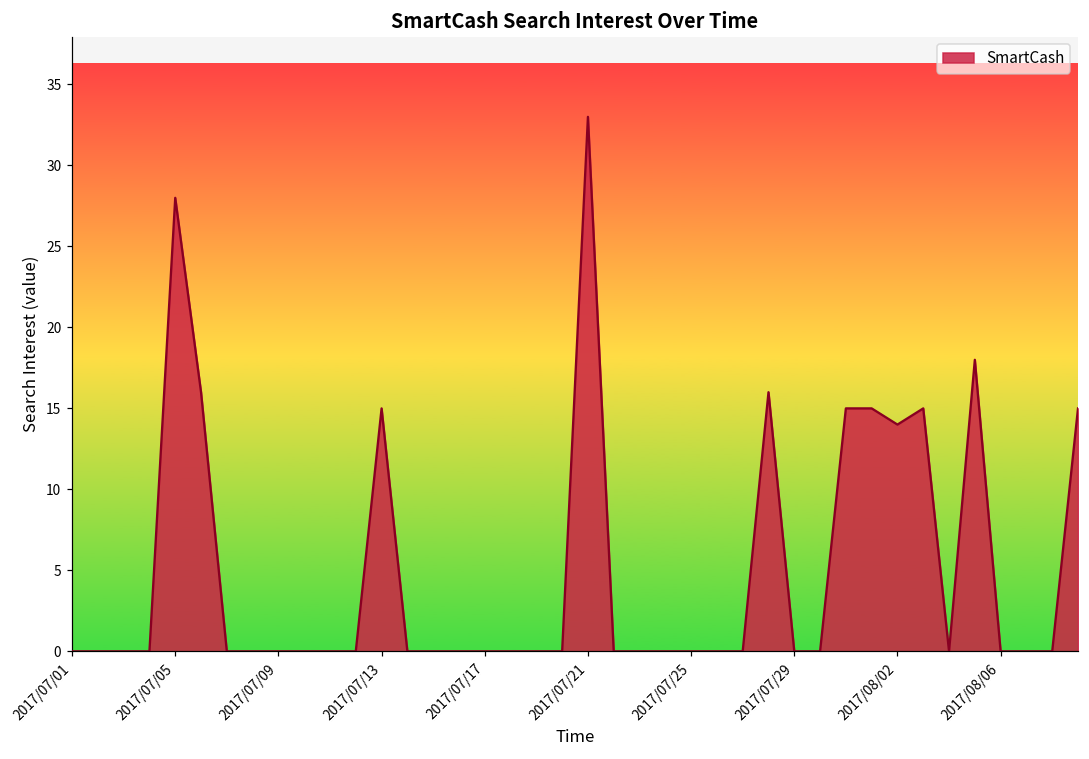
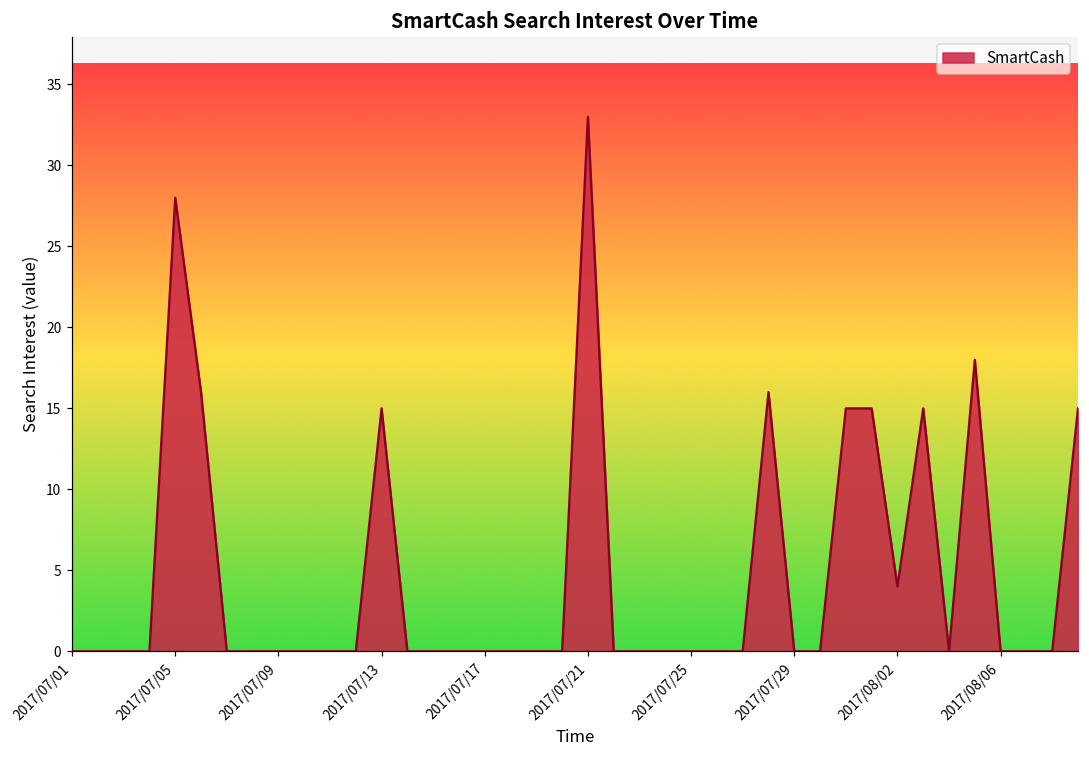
2017/08/02: 14 -> 4
